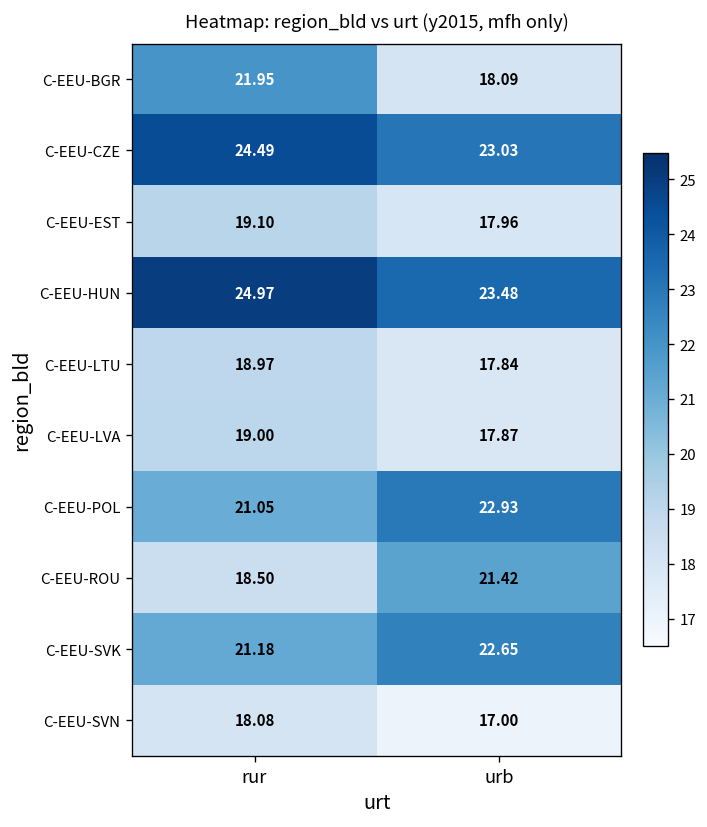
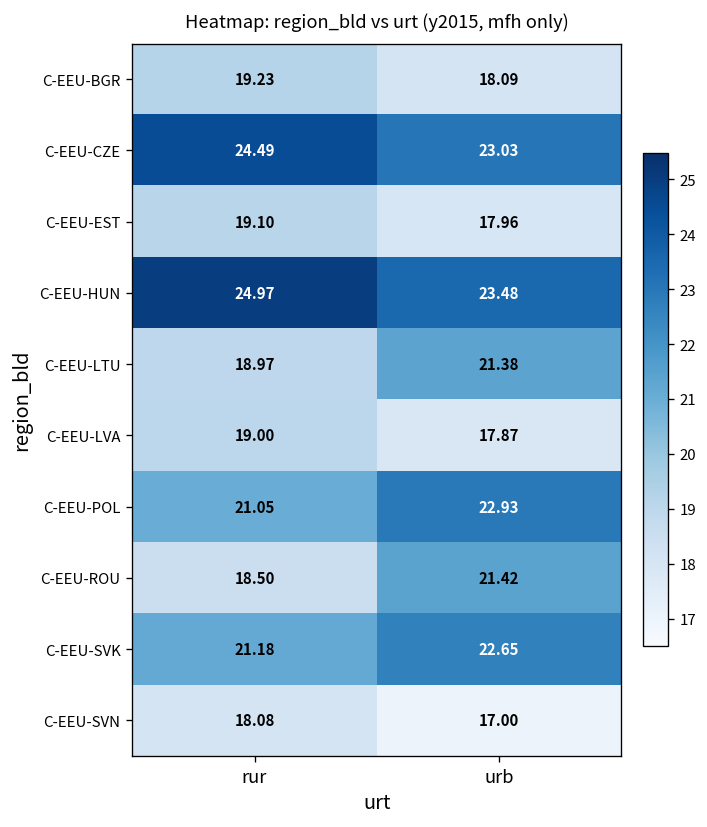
C-EEU-BGR, rur: 21.95 -> 19.23
C-EEU-LTU, urb: 17.84 -> 21.38
